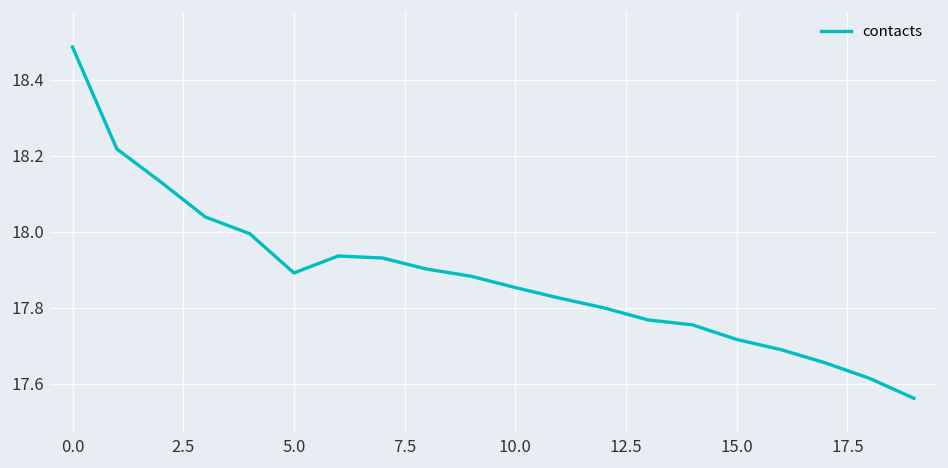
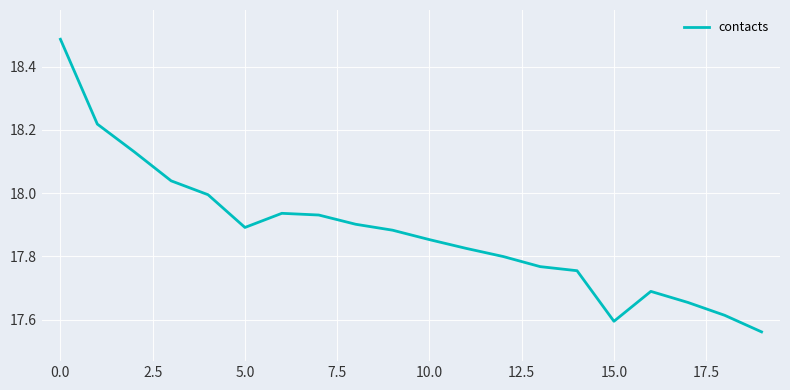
15.0: 17.72 -> 17.59
